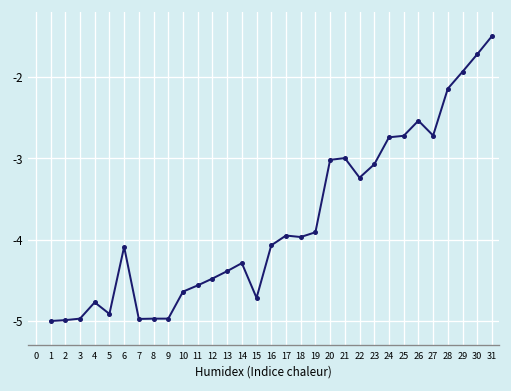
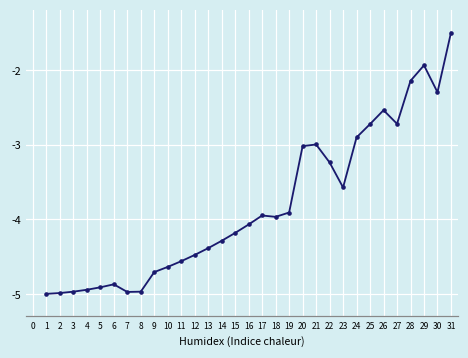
4: -4.8 -> -4.9
6: -4.1 -> -4.9
9: -5.0 -> -4.7
15: -4.7 -> -4.2
23: -3.1 -> -3.6
24: -2.7 -> -2.9
30: -1.7 -> -2.3
